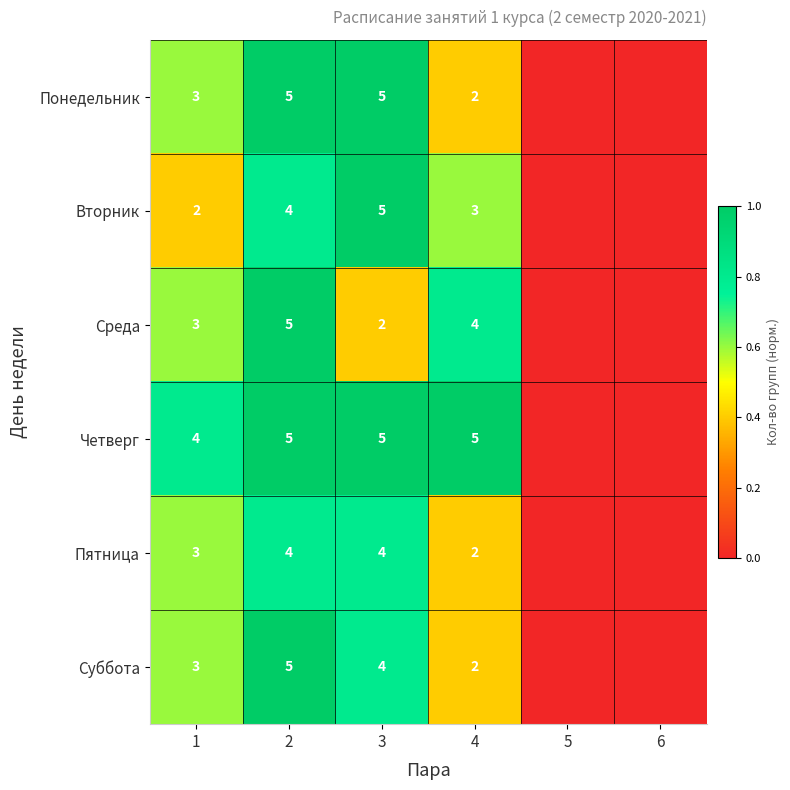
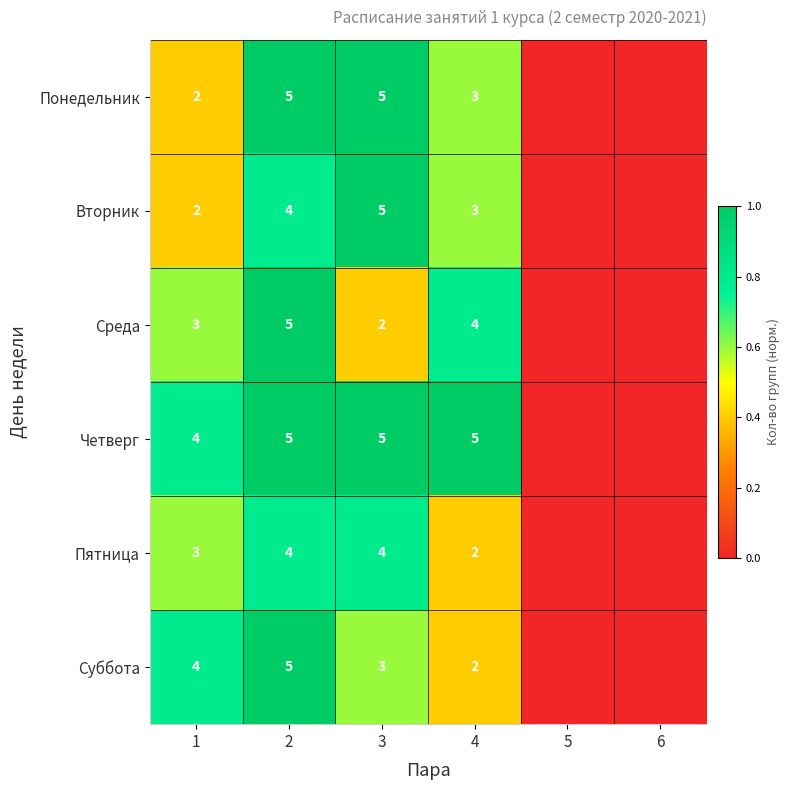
Понедельник, 1: 3 -> 2
Понедельник, 4: 2 -> 3
Суббота, 1: 3 -> 4
Суббота, 3: 4 -> 3
